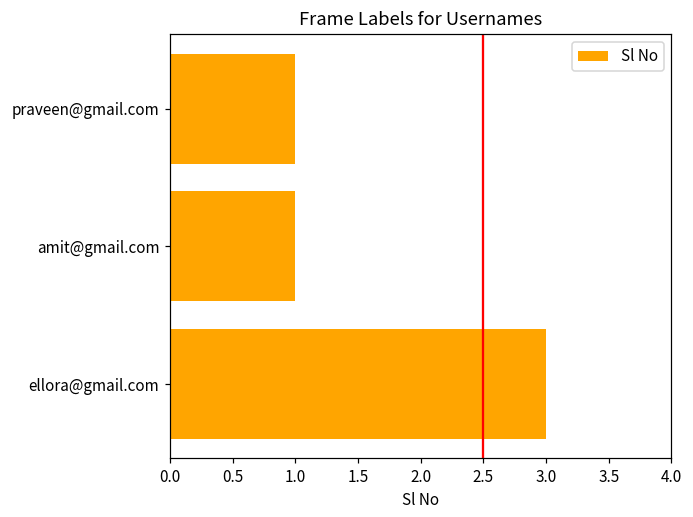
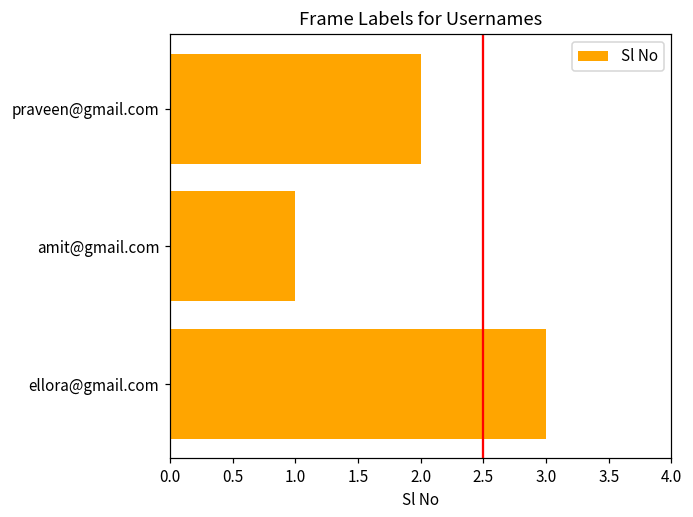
praveen@gmail.com: 1 -> 2
